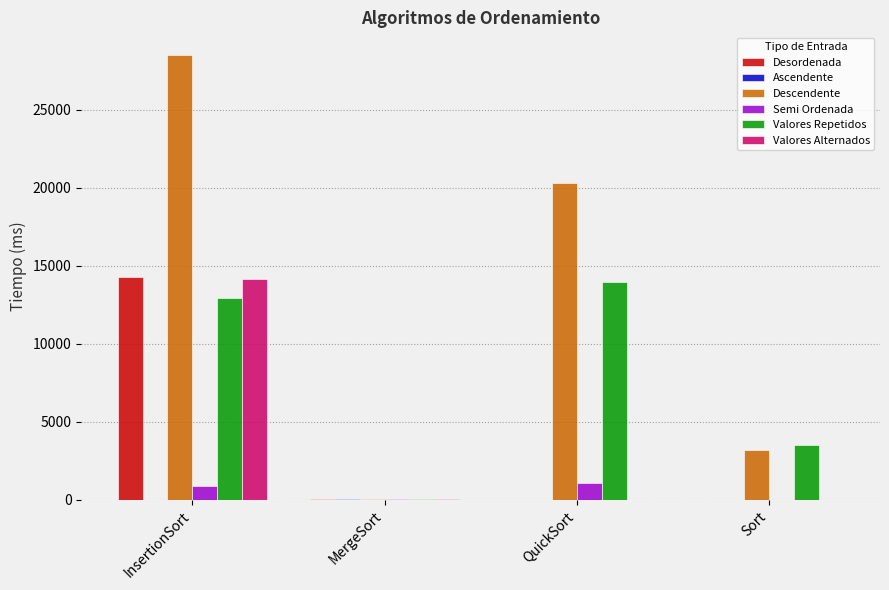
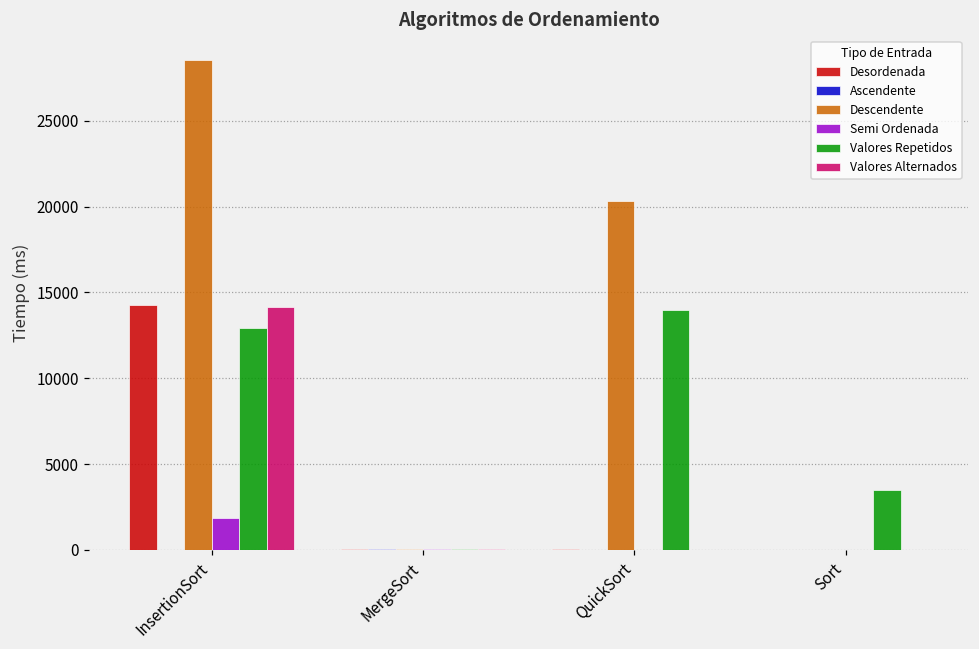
Semi Ordenada, InsertionSort: 900 -> 1900
Semi Ordenada, QuickSort: 1100 -> 0
Descendente, Sort: 3200 -> 0
